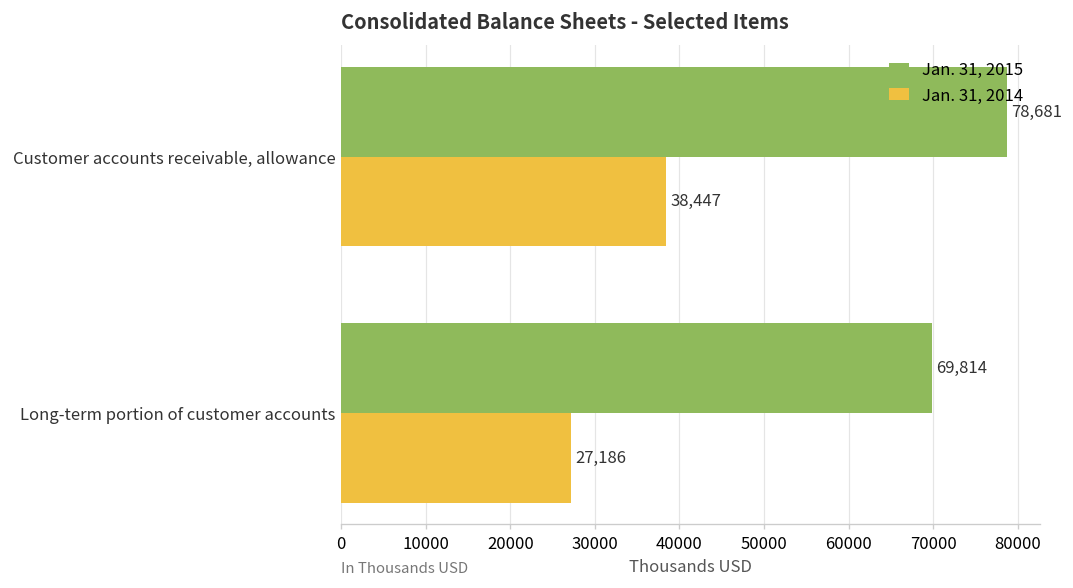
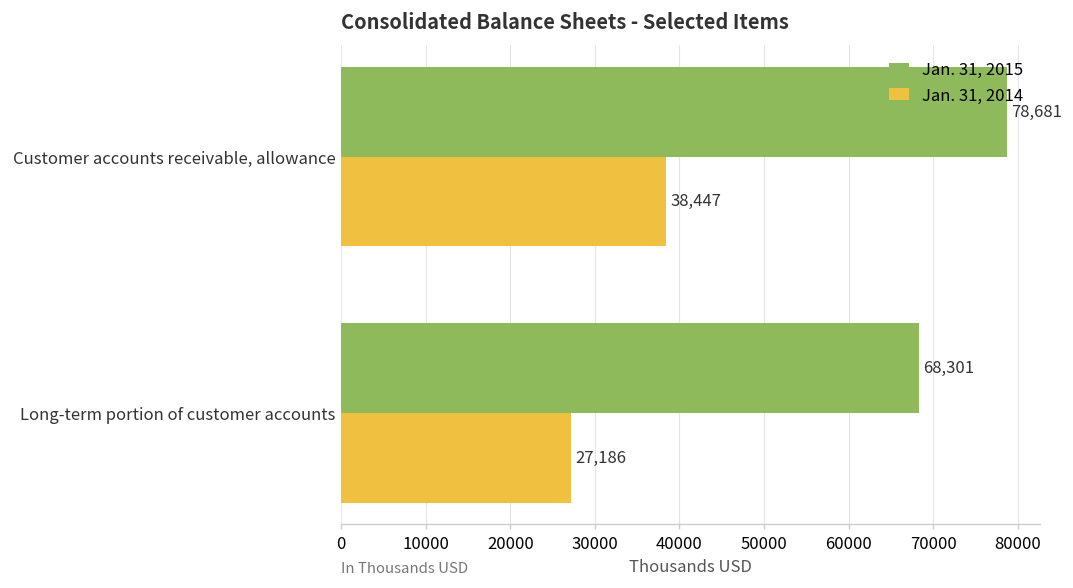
Jan. 31, 2015, Long-term portion of customer accounts: 69,814 -> 68,301
